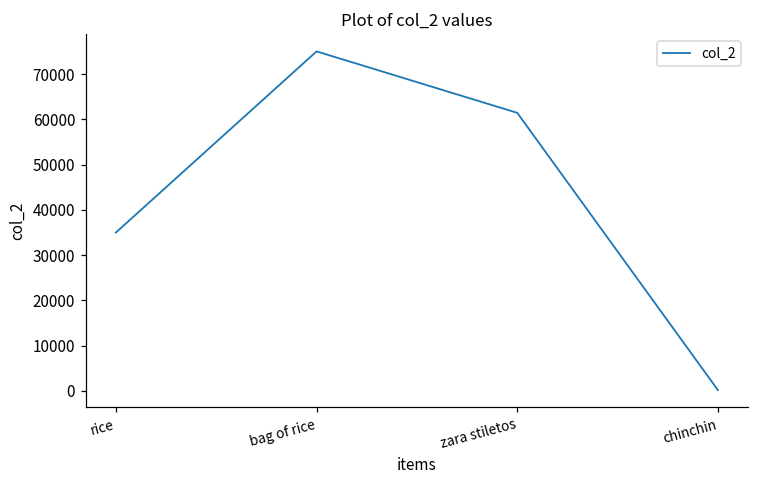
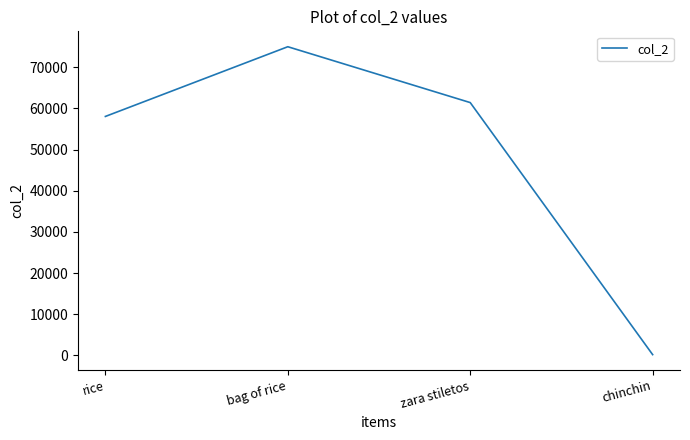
rice: 35000 -> 58000
